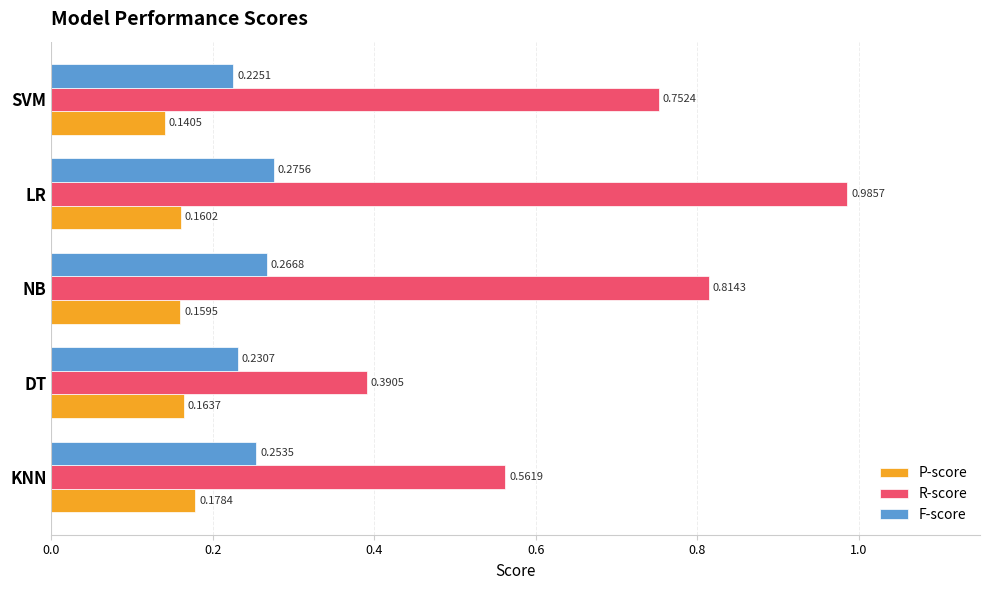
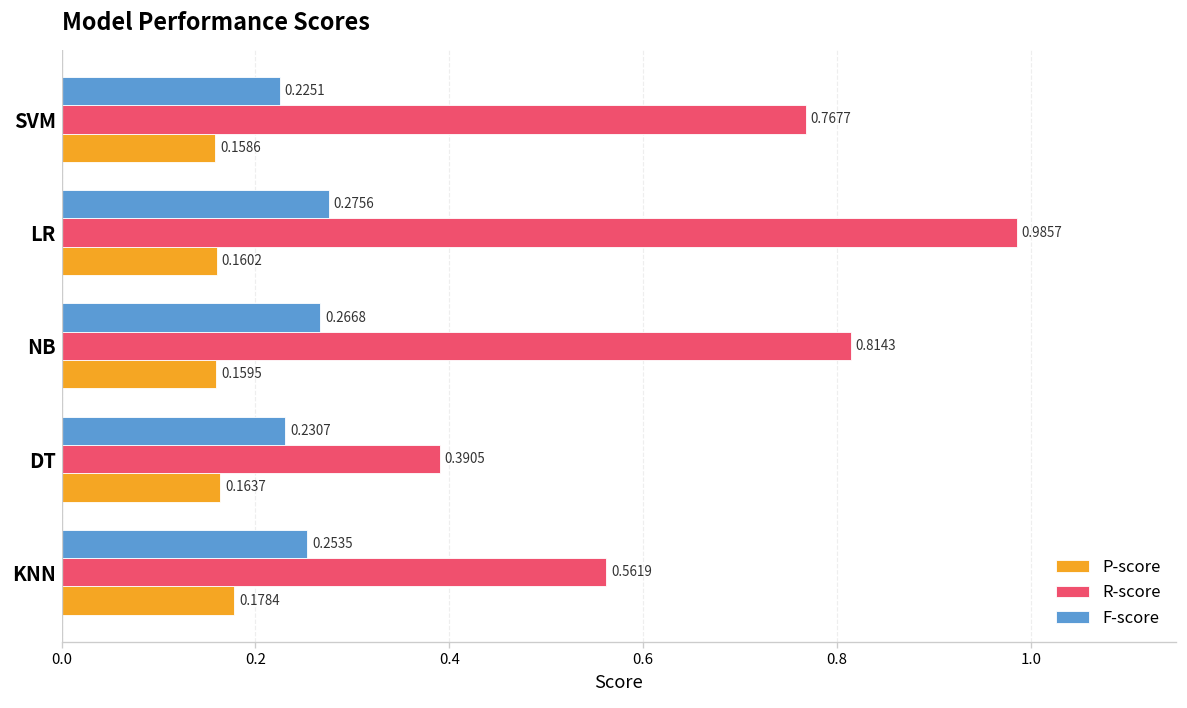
R-score, SVM: 0.7524 -> 0.7677
P-score, SVM: 0.1405 -> 0.1586
